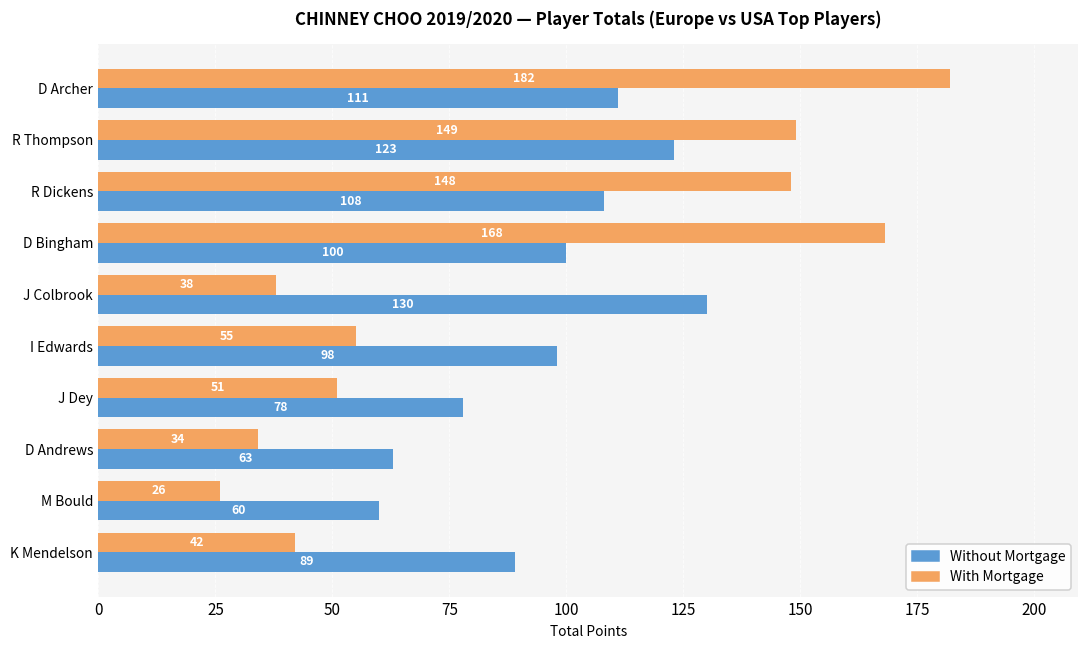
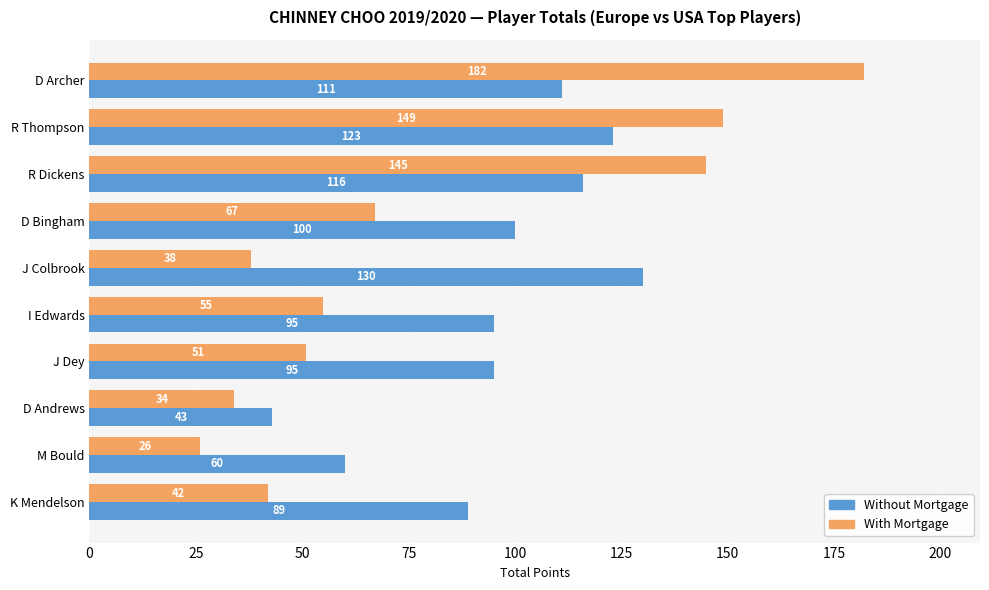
With Mortgage, R Dickens: 148 -> 145
Without Mortgage, R Dickens: 108 -> 116
With Mortgage, D Bingham: 168 -> 67
Without Mortgage, I Edwards: 98 -> 95
Without Mortgage, J Dey: 78 -> 95
Without Mortgage, D Andrews: 63 -> 43
